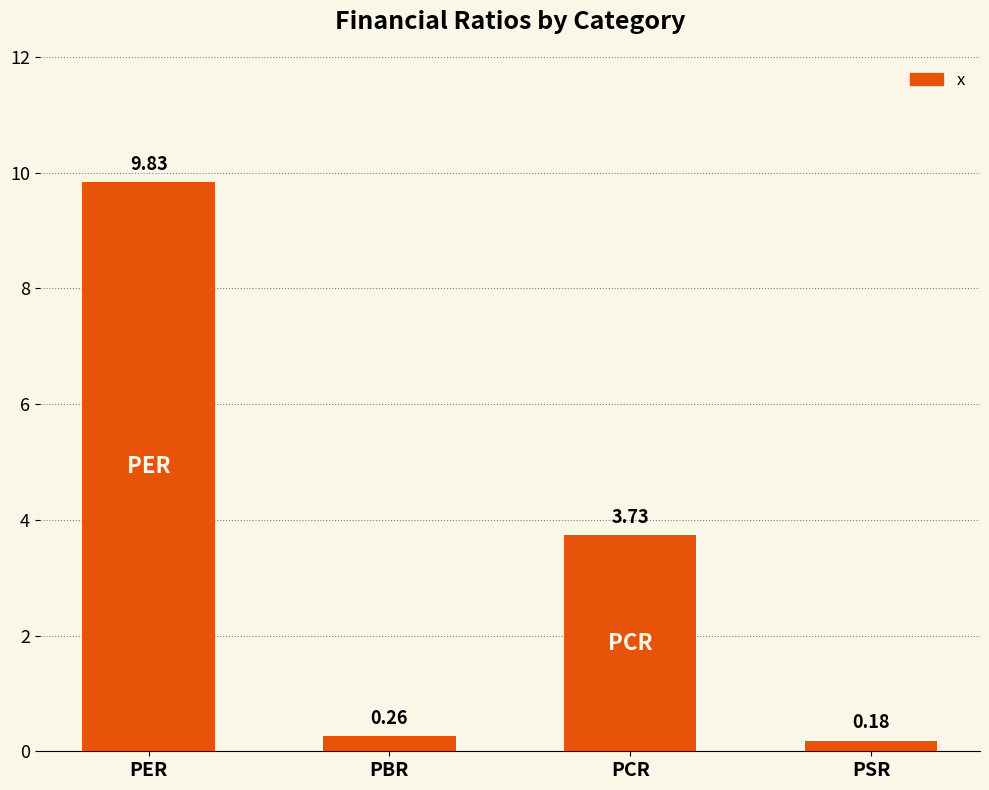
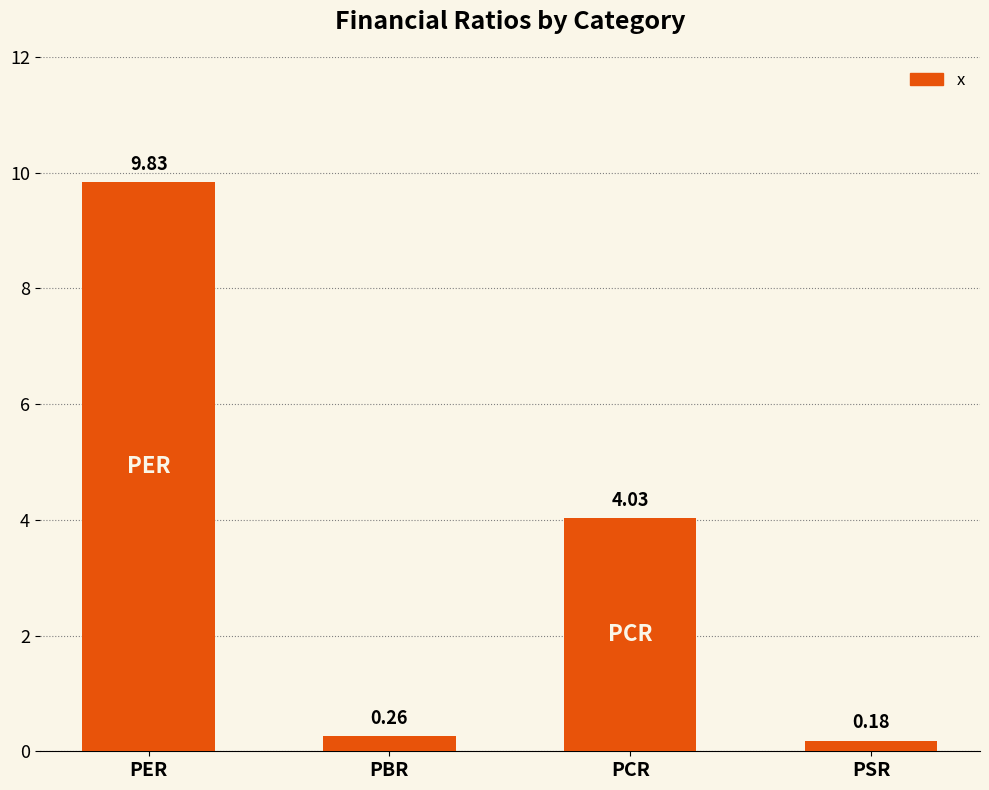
PCR: 3.73 -> 4.03
